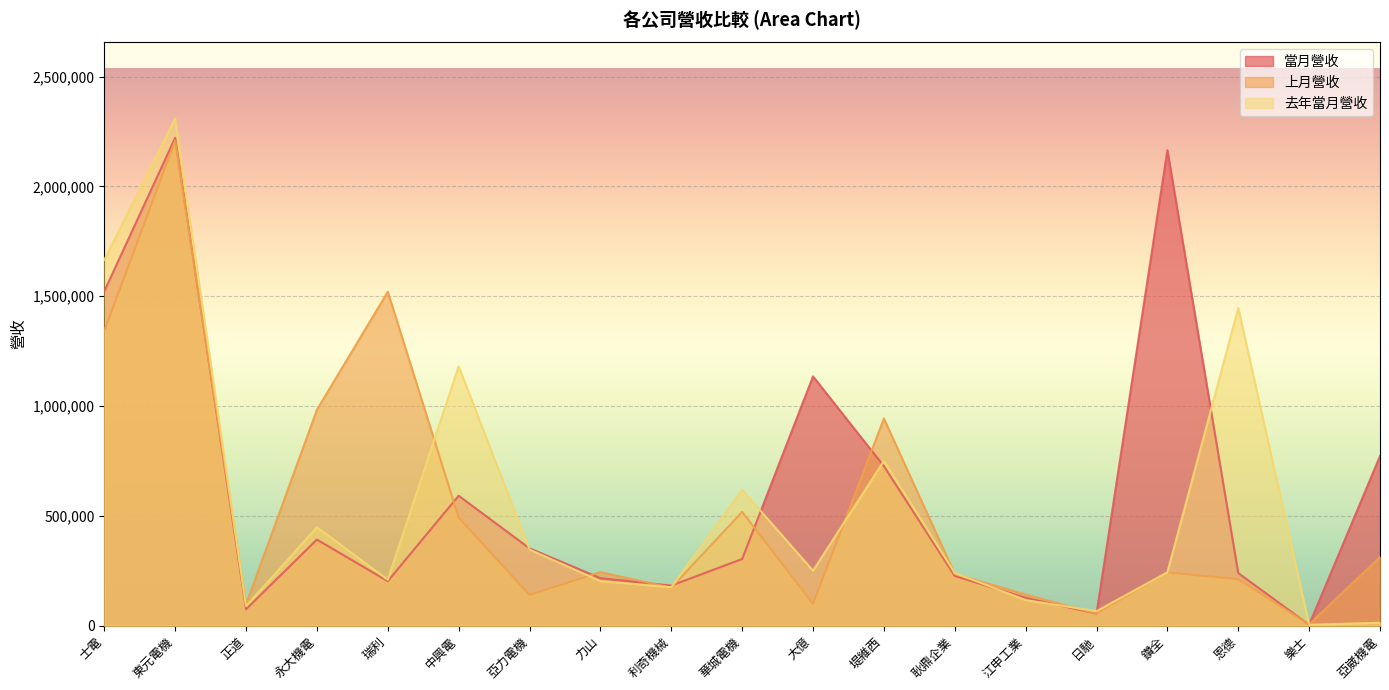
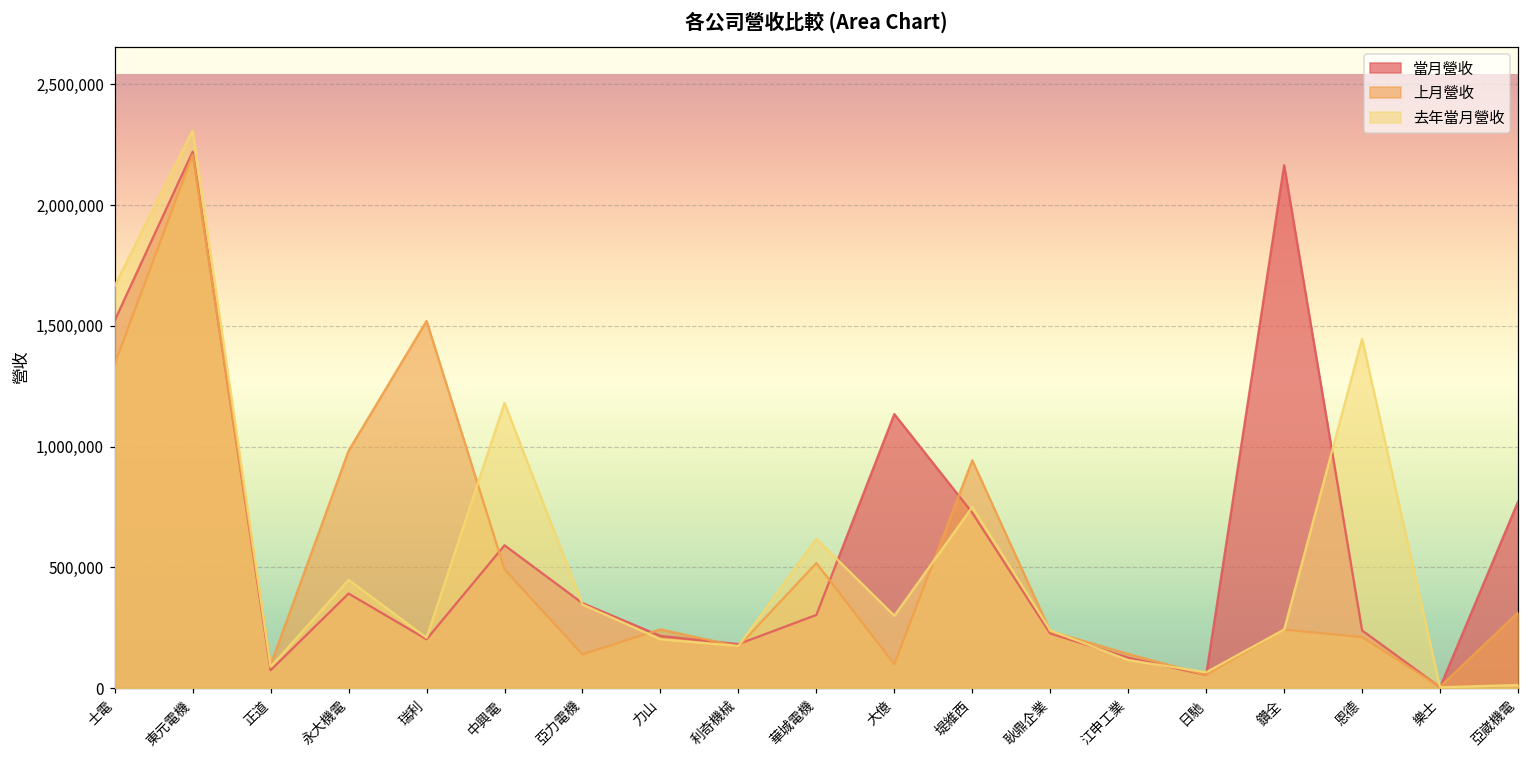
去年當月營收, 大億: 250,000 -> 300,000
